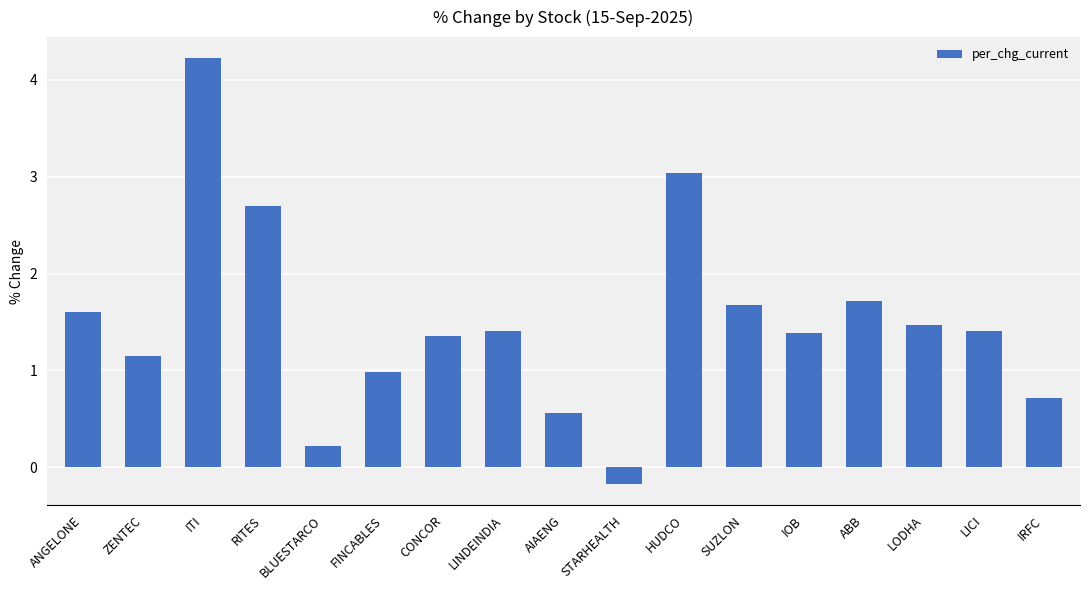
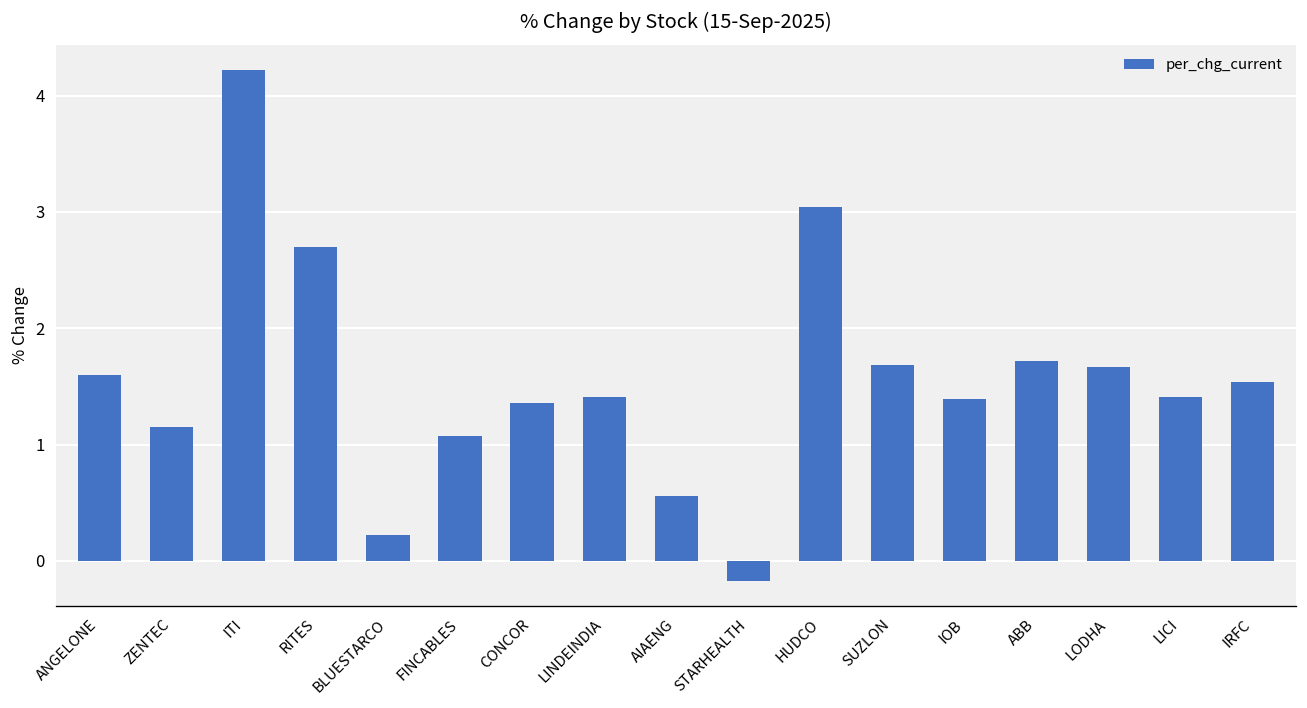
FINCABLES: 1.0 -> 1.1
LODHA: 1.5 -> 1.7
IRFC: 0.7 -> 1.5
